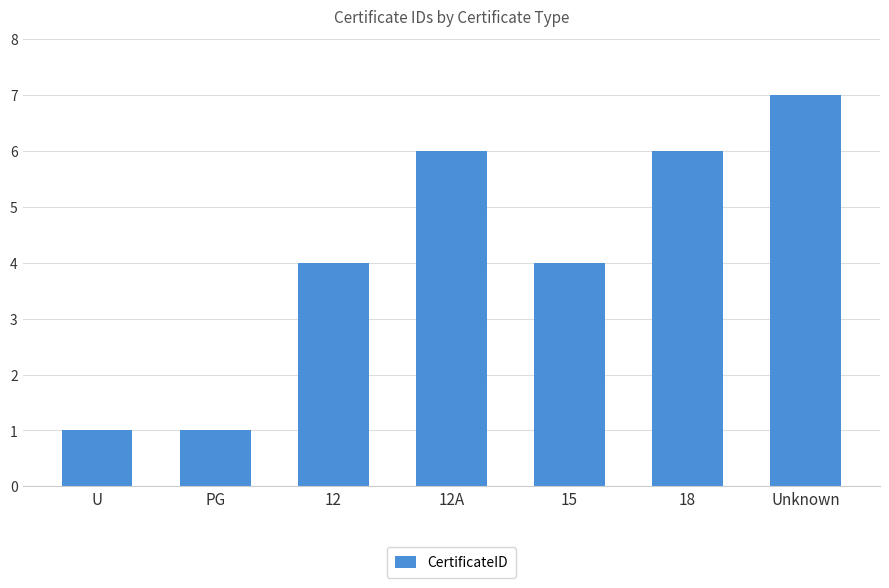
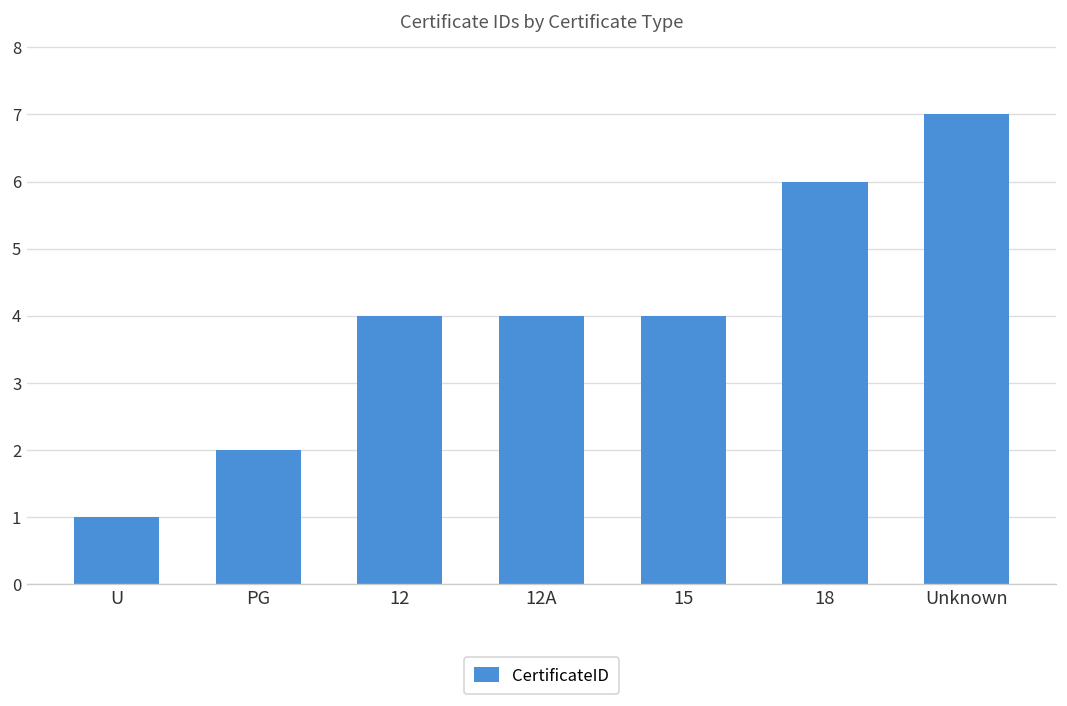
PG: 1 -> 2
12A: 6 -> 4
